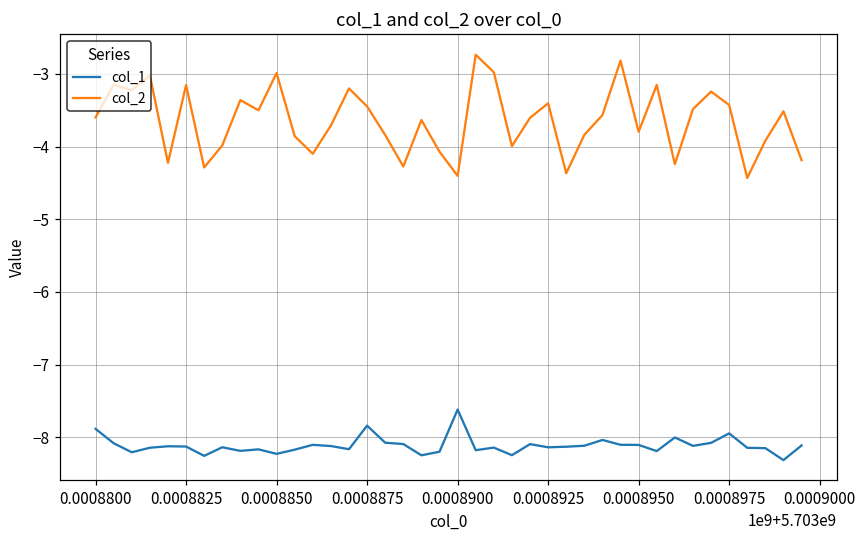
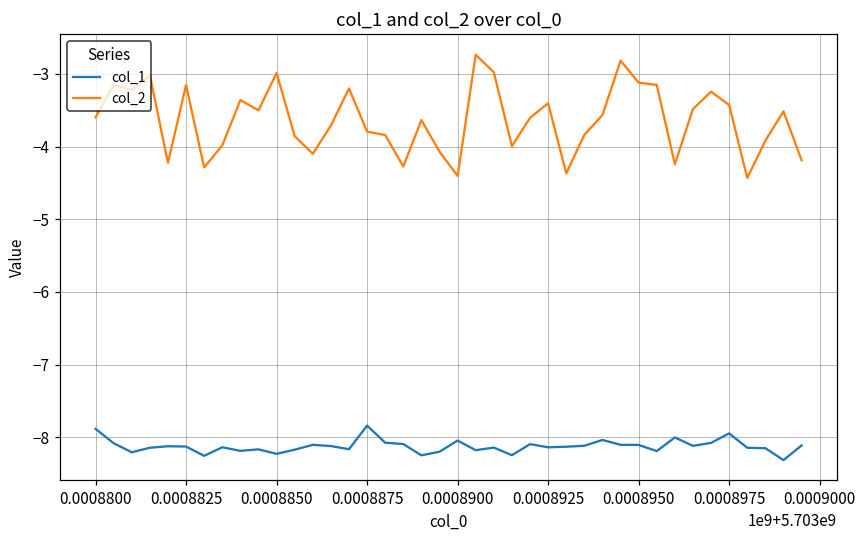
col_2, 0.0008875: -3.4 -> -3.8
col_1, 0.0008900: -7.6 -> -8.0
col_2, 0.0008950: -3.8 -> -3.1
